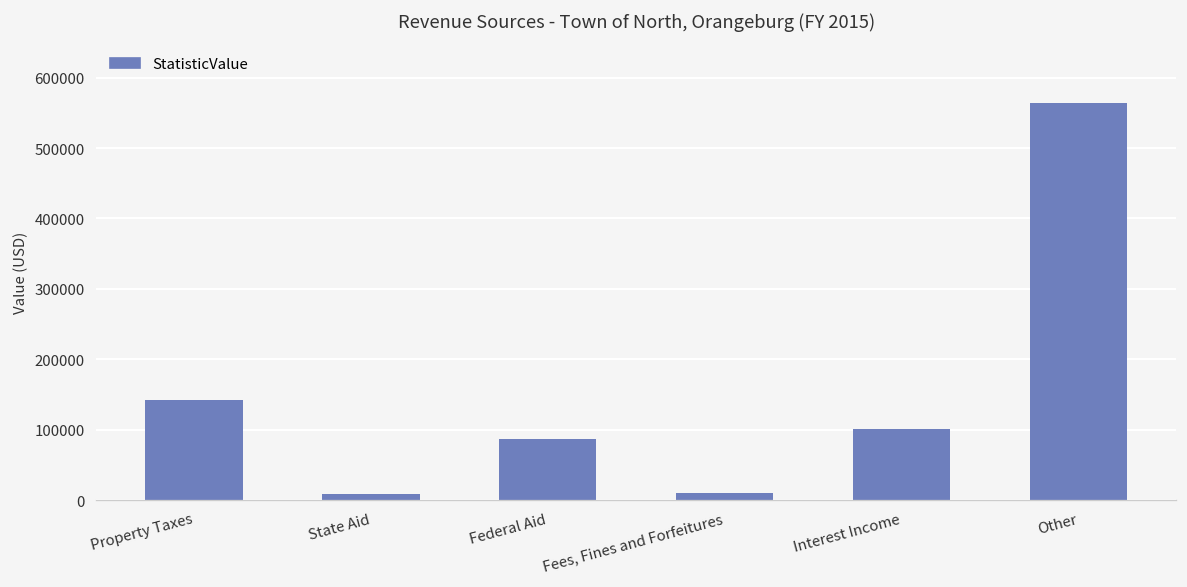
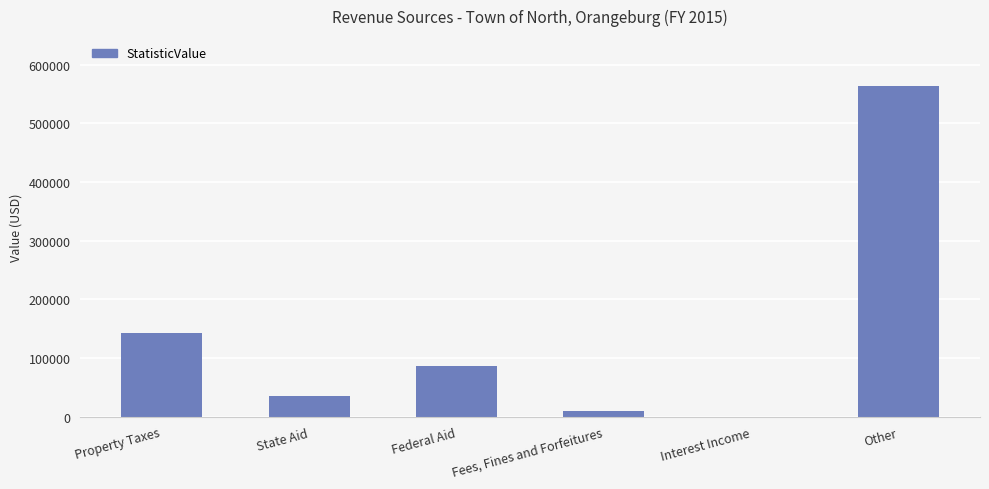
State Aid: 10000 -> 40000
Interest Income: 100000 -> 0
